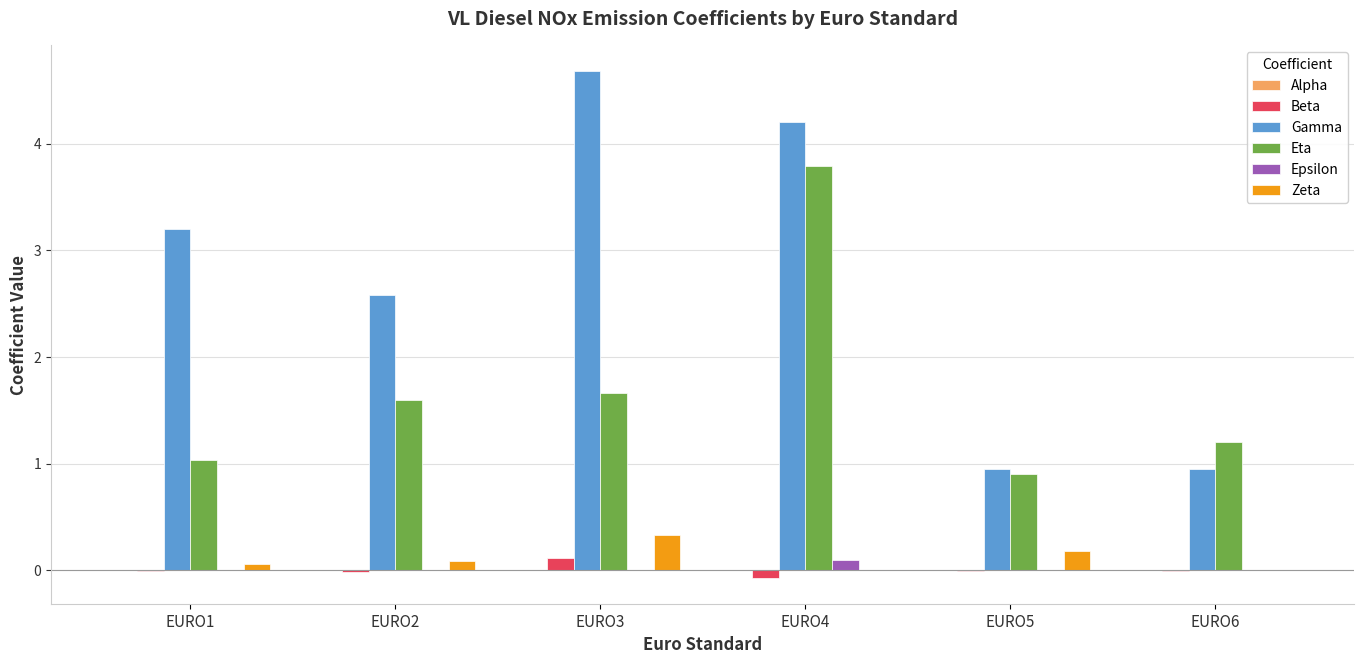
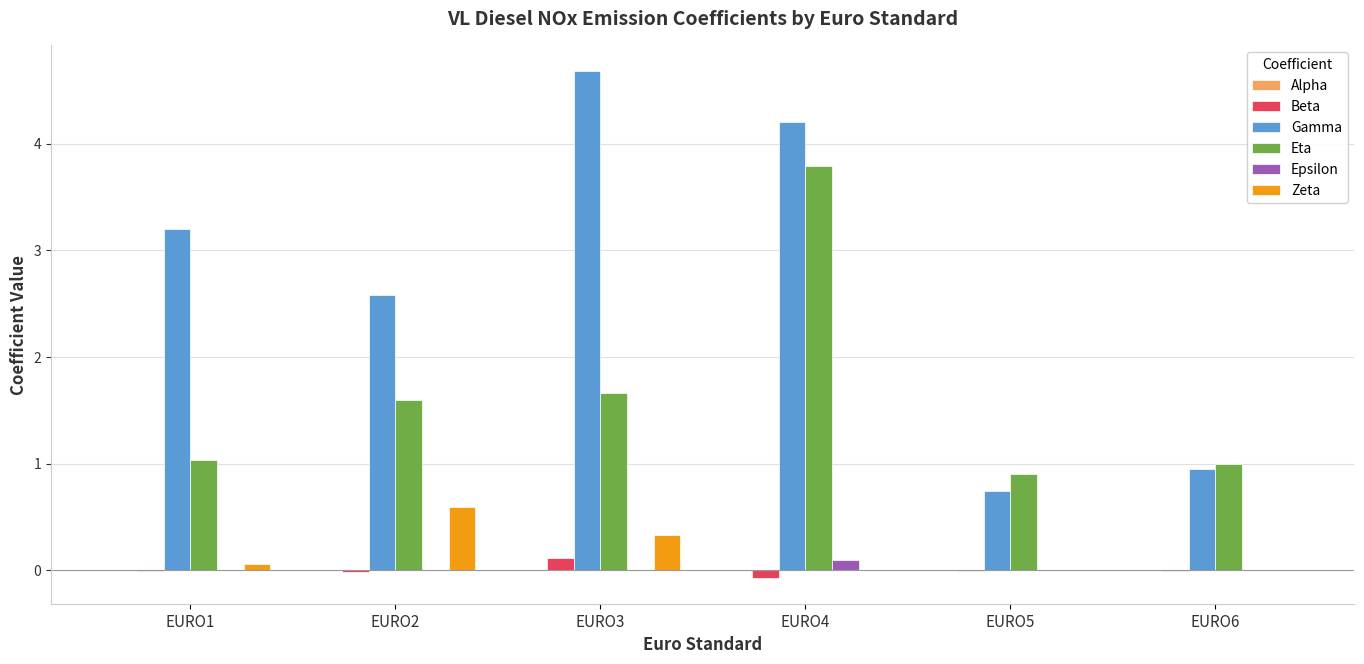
Zeta, EURO2: 0.08 -> 0.60
Gamma, EURO5: 0.95 -> 0.74
Zeta, EURO5: 0.18 -> 0.00
Eta, EURO6: 1.2 -> 1.0
